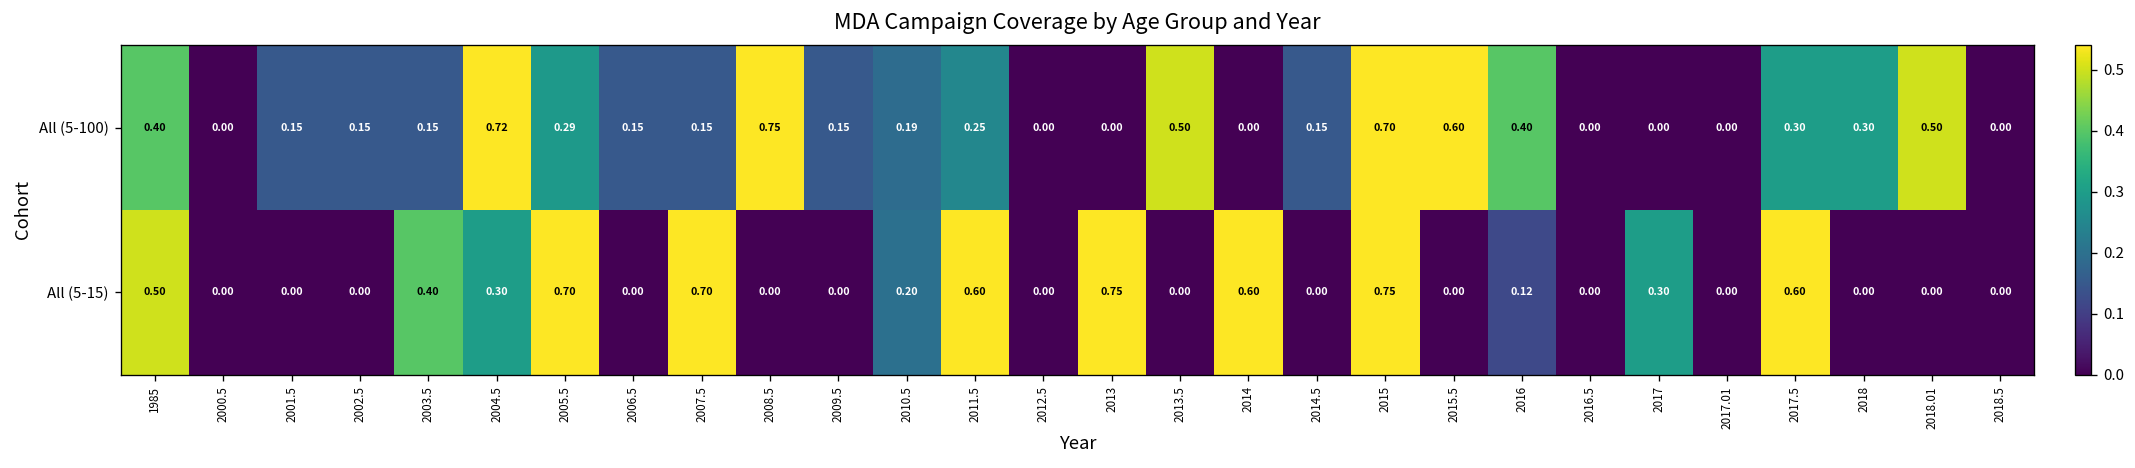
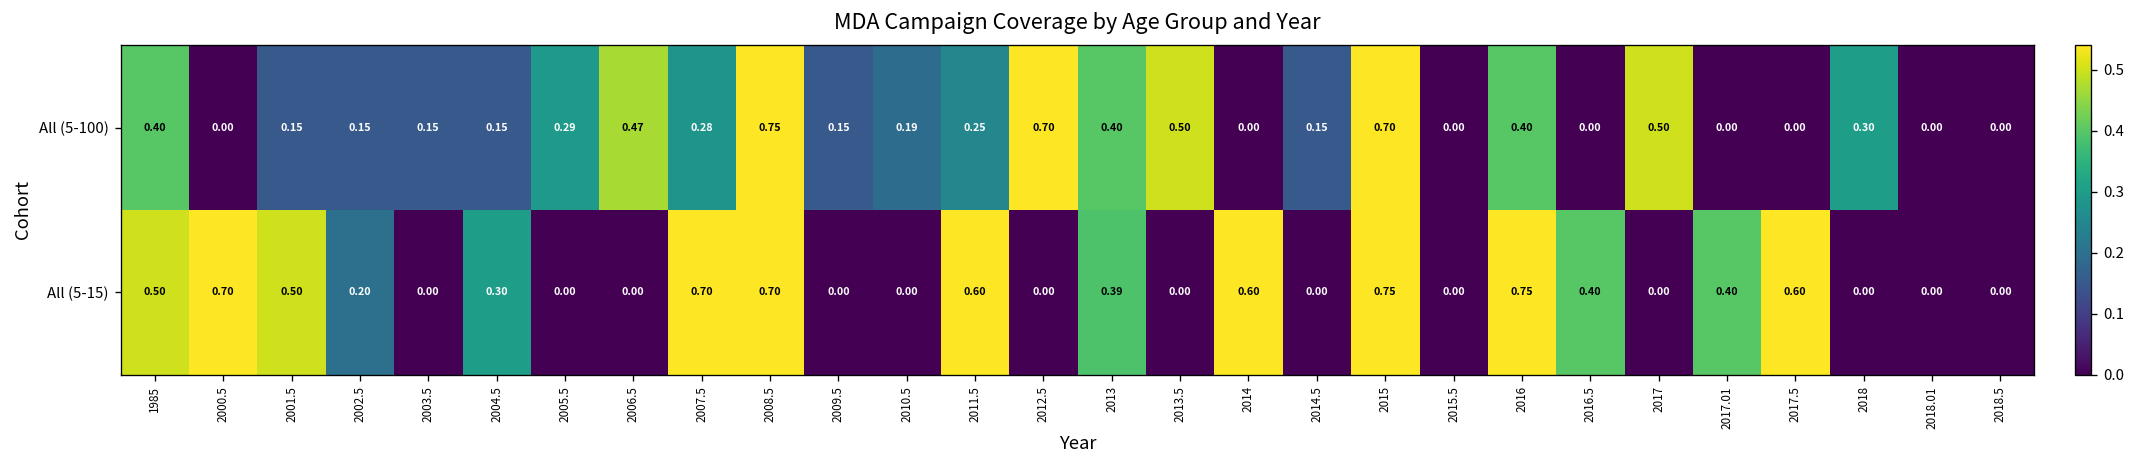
All (5-100), 2004.5: 0.72 -> 0.15
All (5-100), 2006.5: 0.15 -> 0.47
All (5-100), 2007.5: 0.15 -> 0.28
All (5-100), 2012.5: 0.00 -> 0.70
All (5-100), 2013: 0.00 -> 0.40
All (5-100), 2015.5: 0.60 -> 0.00
All (5-100), 2017: 0.00 -> 0.50
All (5-100), 2017.5: 0.30 -> 0.00
All (5-100), 2018.01: 0.50 -> 0.00
All (5-15), 2000.5: 0.00 -> 0.70
All (5-15), 2001.5: 0.00 -> 0.50
All (5-15), 2002.5: 0.00 -> 0.20
All (5-15), 2003.5: 0.40 -> 0.00
All (5-15), 2005.5: 0.70 -> 0.00
All (5-15), 2008.5: 0.00 -> 0.70
All (5-15), 2010.5: 0.20 -> 0.00
All (5-15), 2013: 0.75 -> 0.39
All (5-15), 2016: 0.12 -> 0.75
All (5-15), 2016.5: 0.00 -> 0.40
All (5-15), 2017: 0.30 -> 0.00
All (5-15), 2017.01: 0.00 -> 0.40
